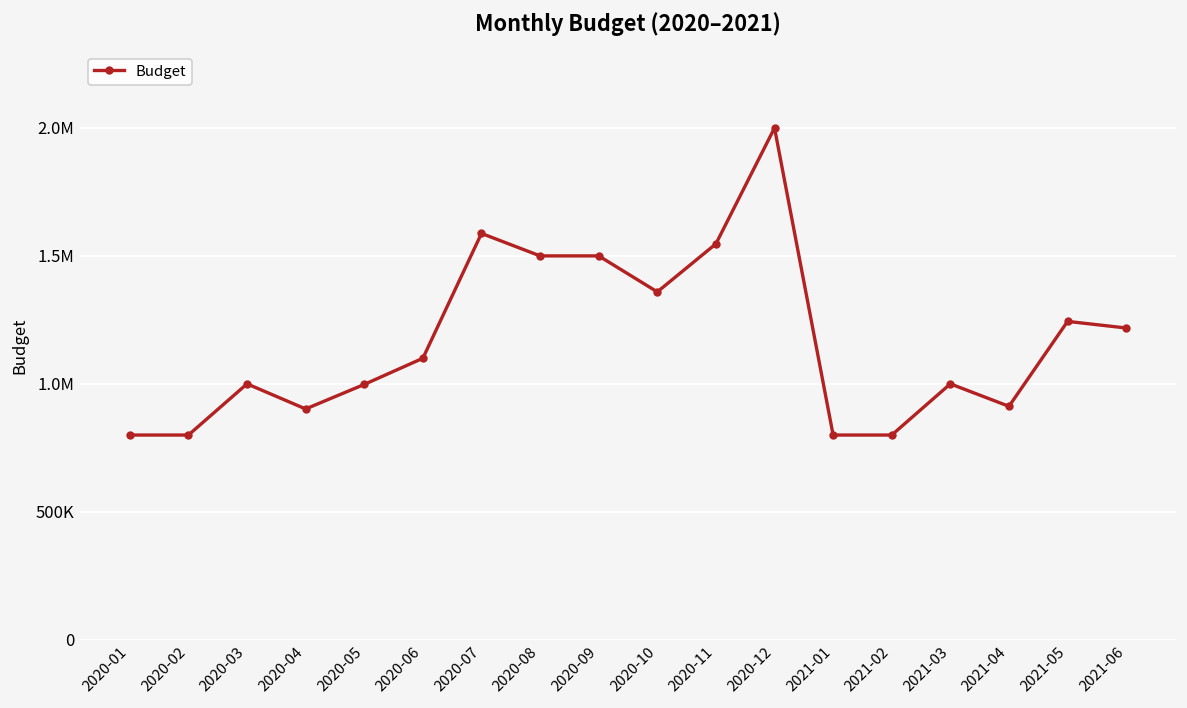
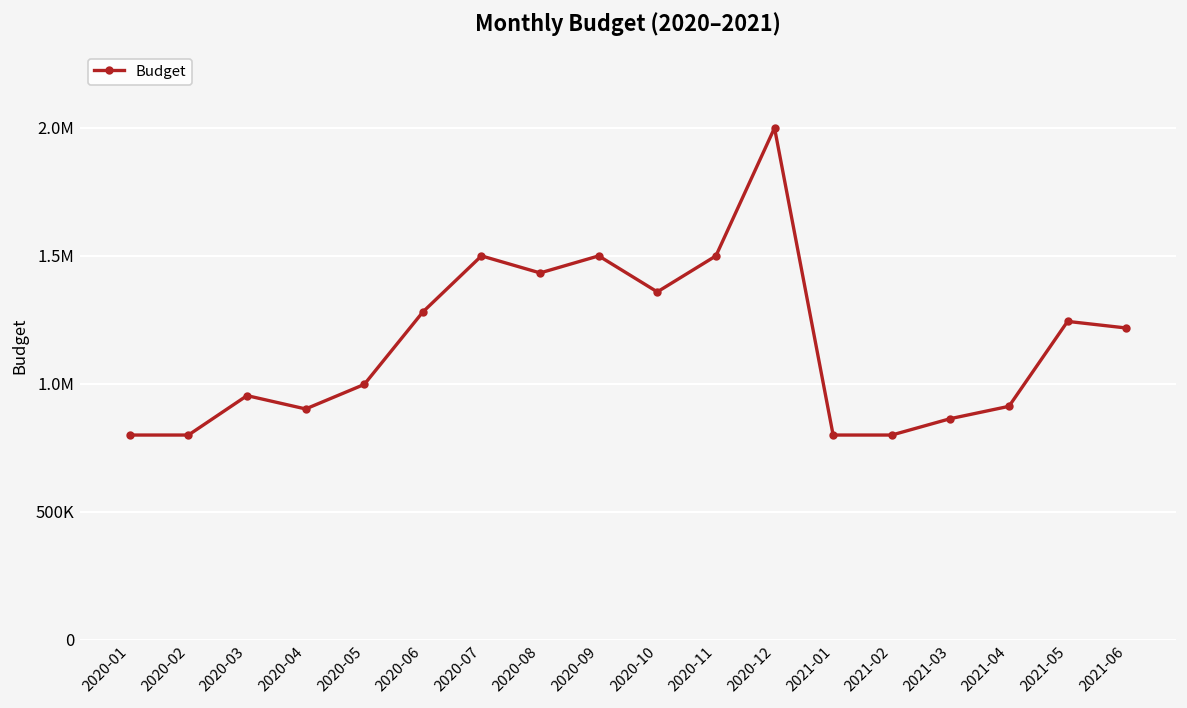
2020-03: 1000000 -> 950000
2020-06: 1100000 -> 1280000
2020-07: 1590000 -> 1500000
2020-08: 1500000 -> 1430000
2020-11: 1550000 -> 1500000
2021-03: 1000000 -> 860000
